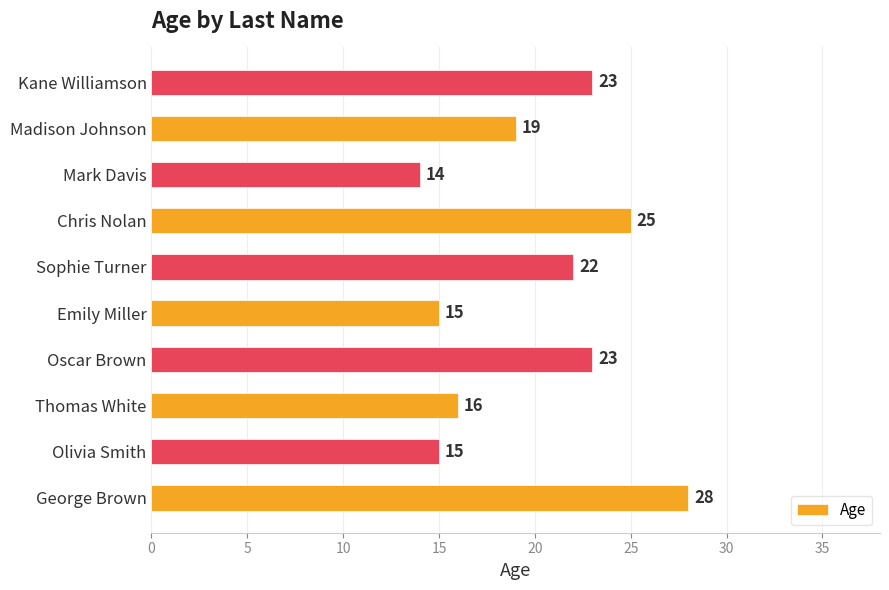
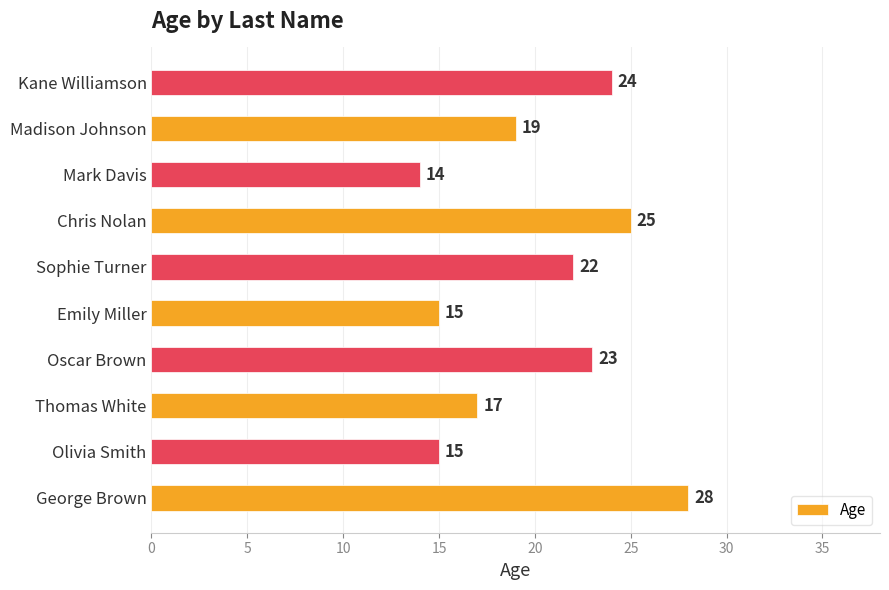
Kane Williamson: 23 -> 24
Thomas White: 16 -> 17
